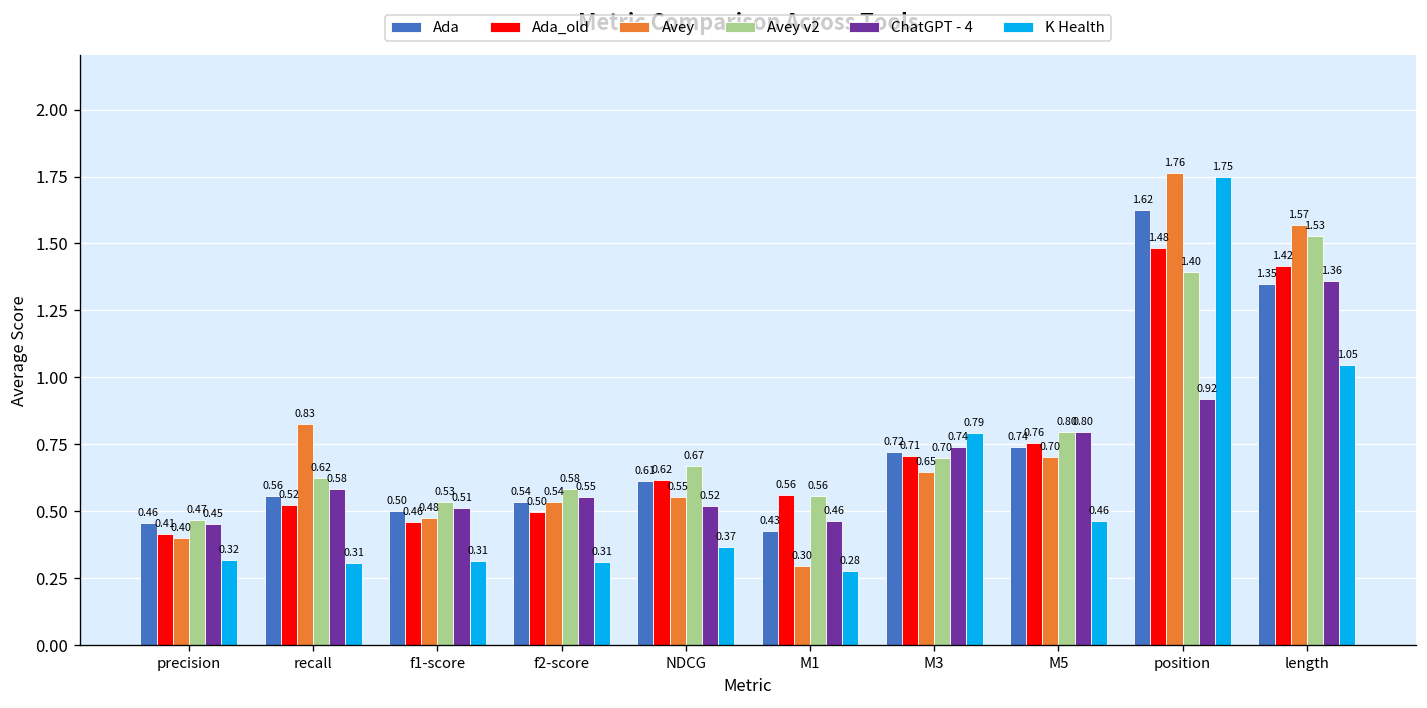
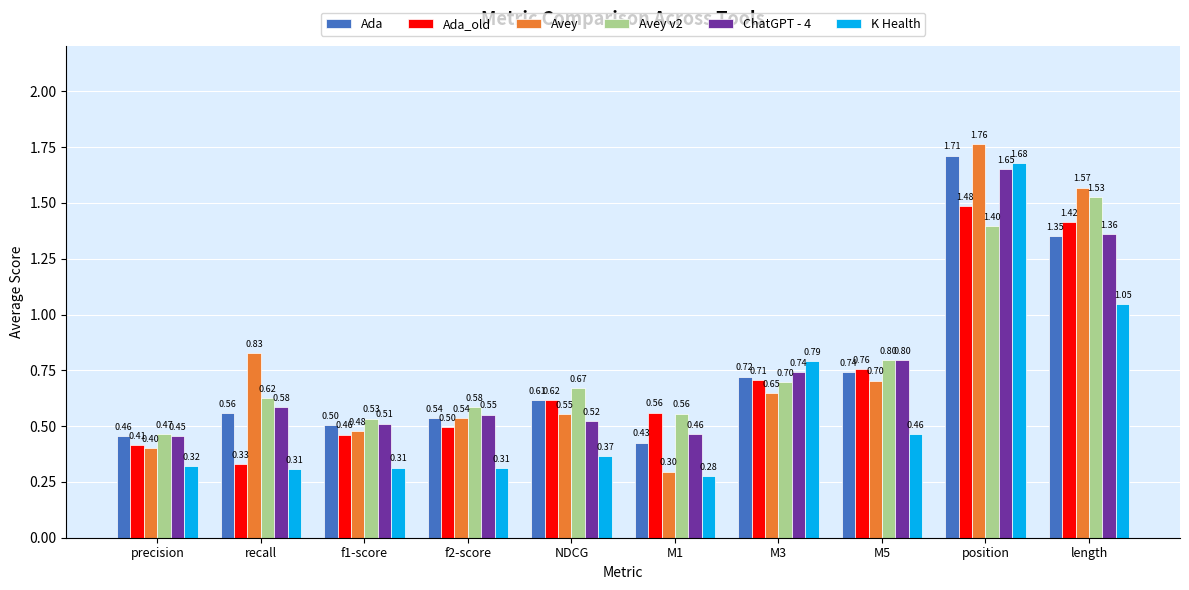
Ada_old, recall: 0.52 -> 0.33
Ada, position: 1.62 -> 1.71
ChatGPT - 4, position: 0.92 -> 1.65
K Health, position: 1.75 -> 1.68
